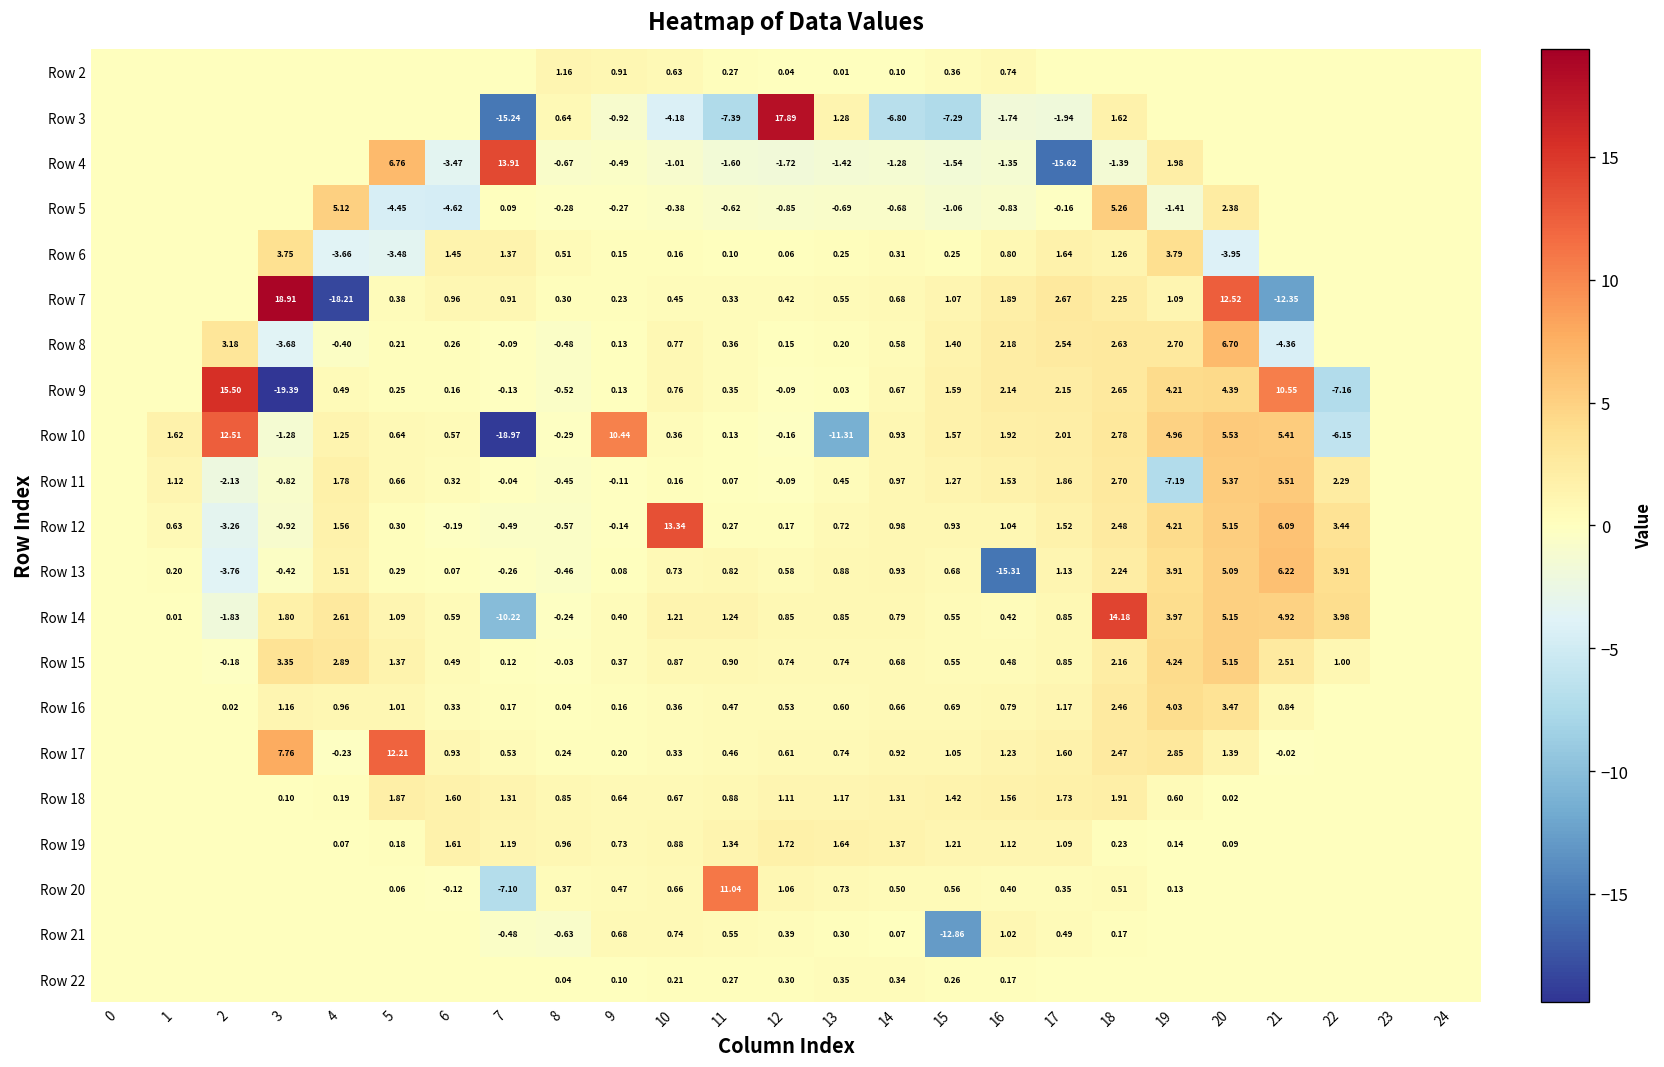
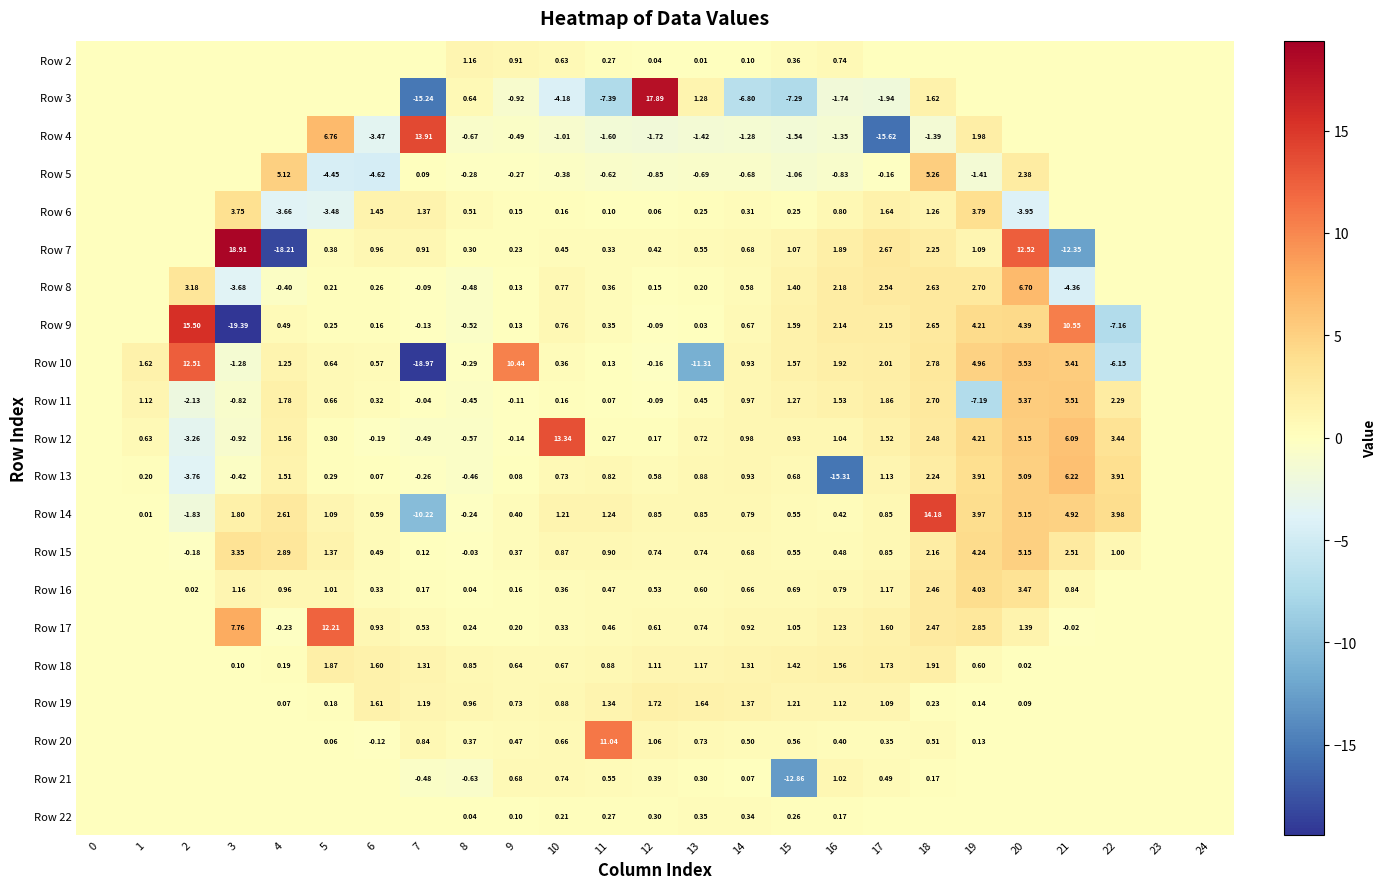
Row 20, 7: -7.10 -> 0.84
